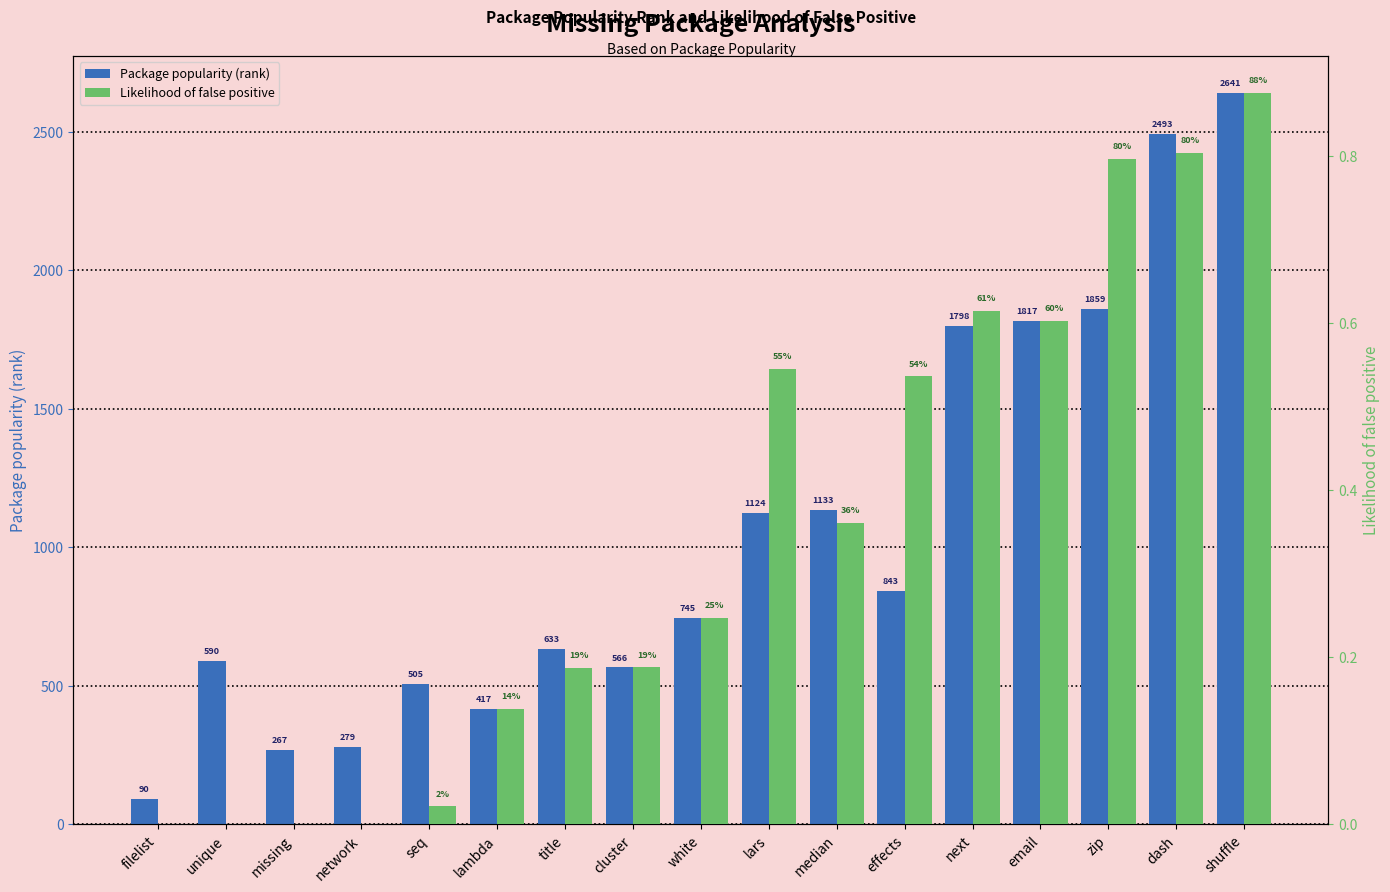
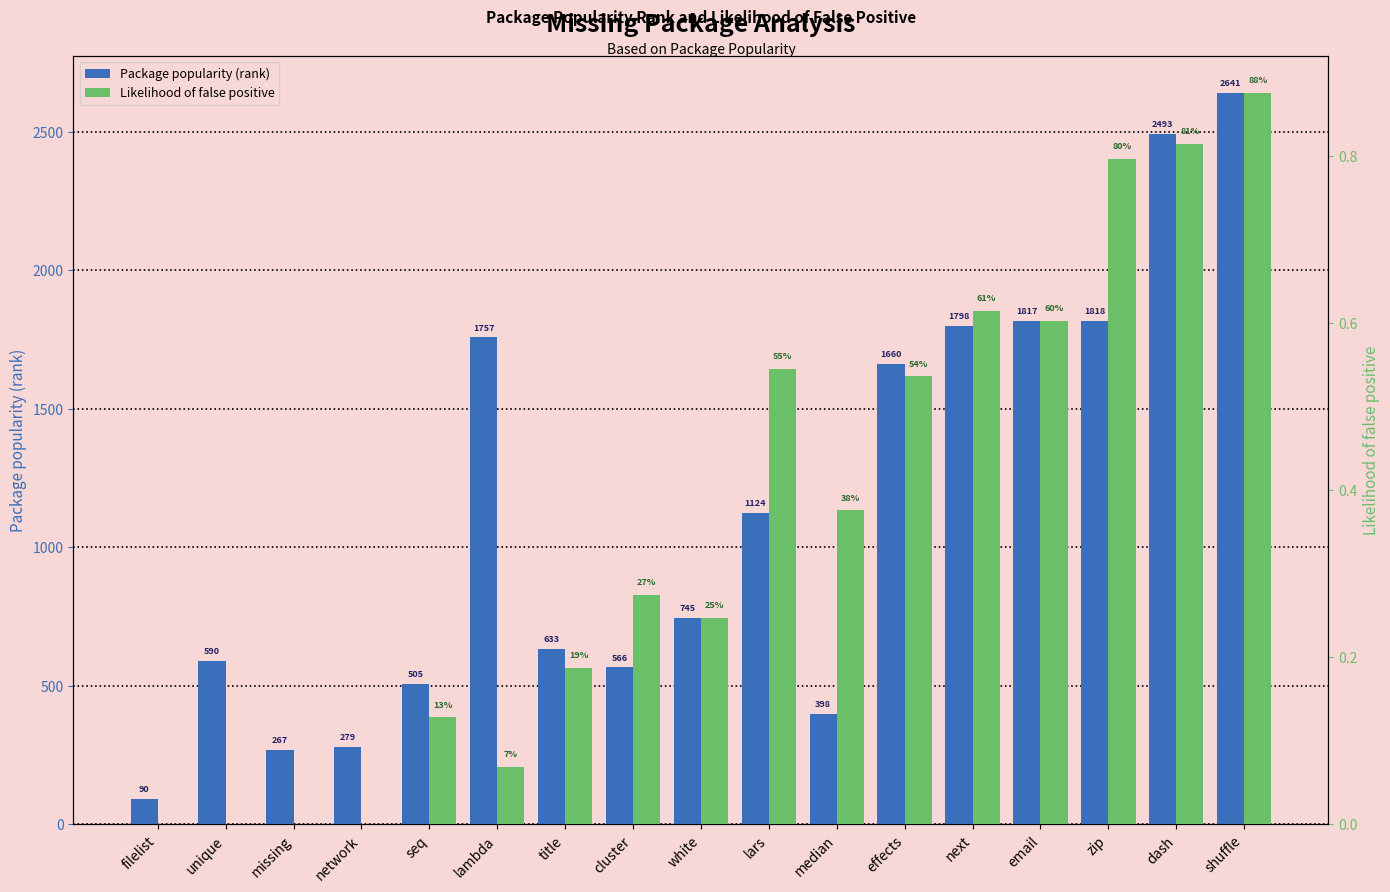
Package popularity (rank), lambda: 417 -> 1757
Package popularity (rank), median: 1133 -> 398
Package popularity (rank), effects: 843 -> 1660
Package popularity (rank), zip: 1859 -> 1818
Likelihood of false positive, seq: 2% -> 13%
Likelihood of false positive, lambda: 14% -> 7%
Likelihood of false positive, cluster: 19% -> 27%
Likelihood of false positive, median: 36% -> 38%
Likelihood of false positive, dash: 80% -> 81%
